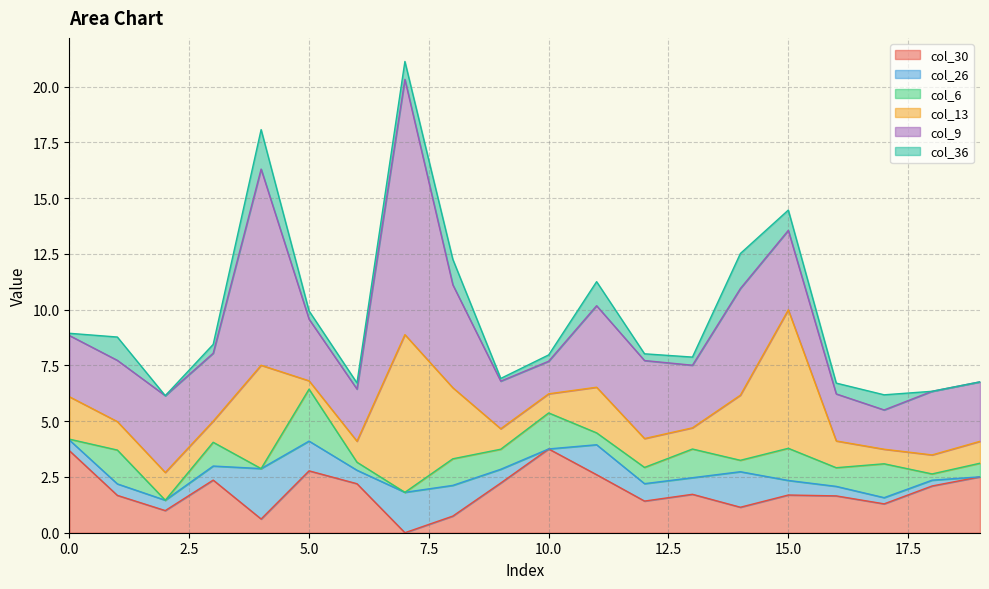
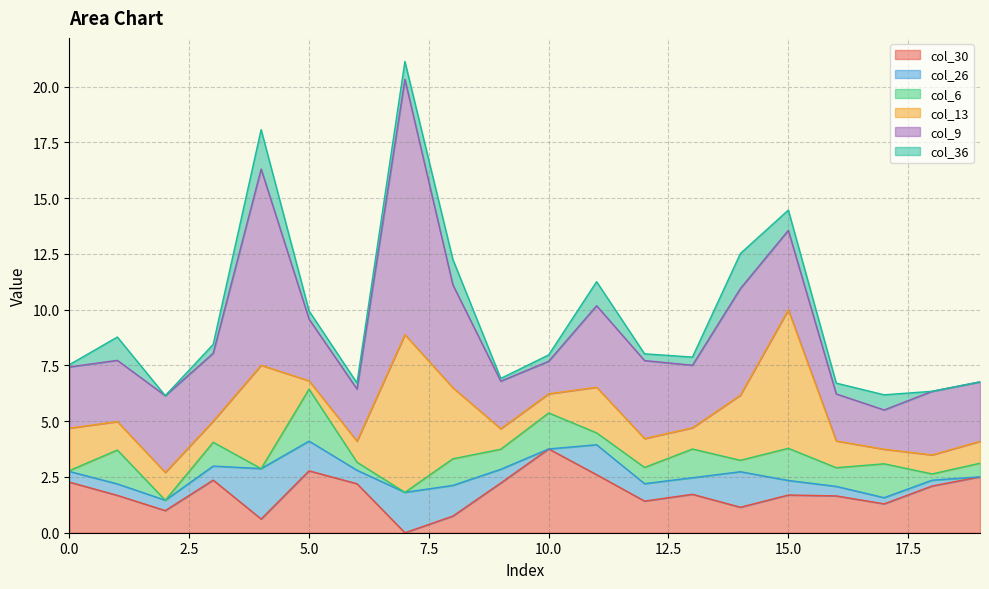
col_30, 0.0: 3.7 -> 2.3
